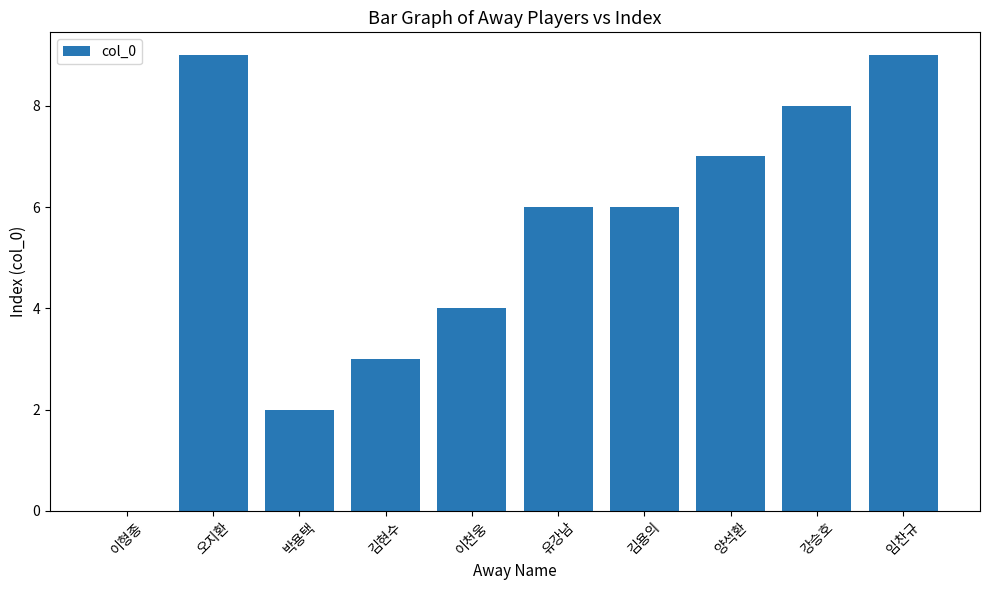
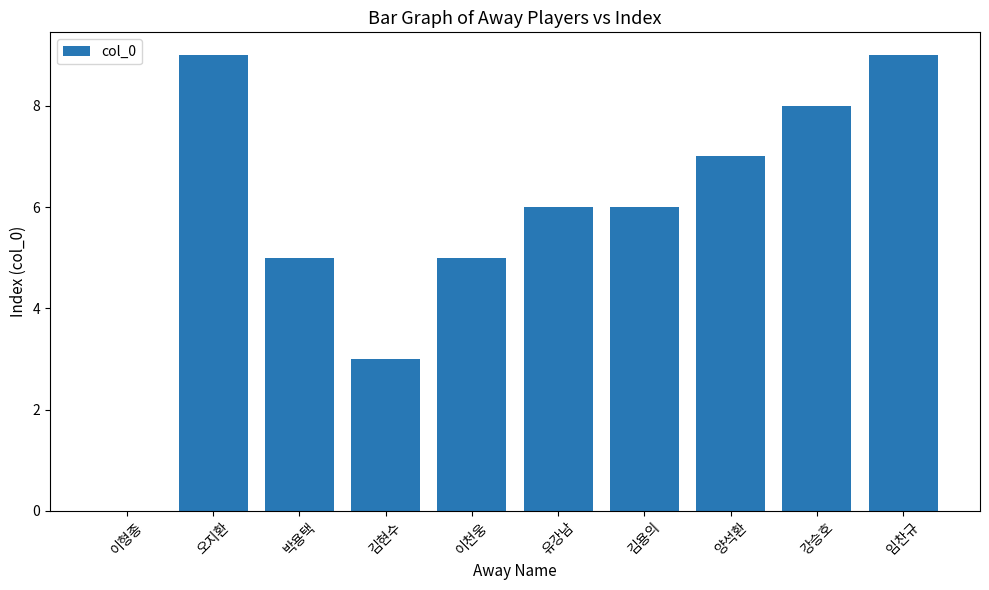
박용택: 2 -> 5
이천웅: 4 -> 5
